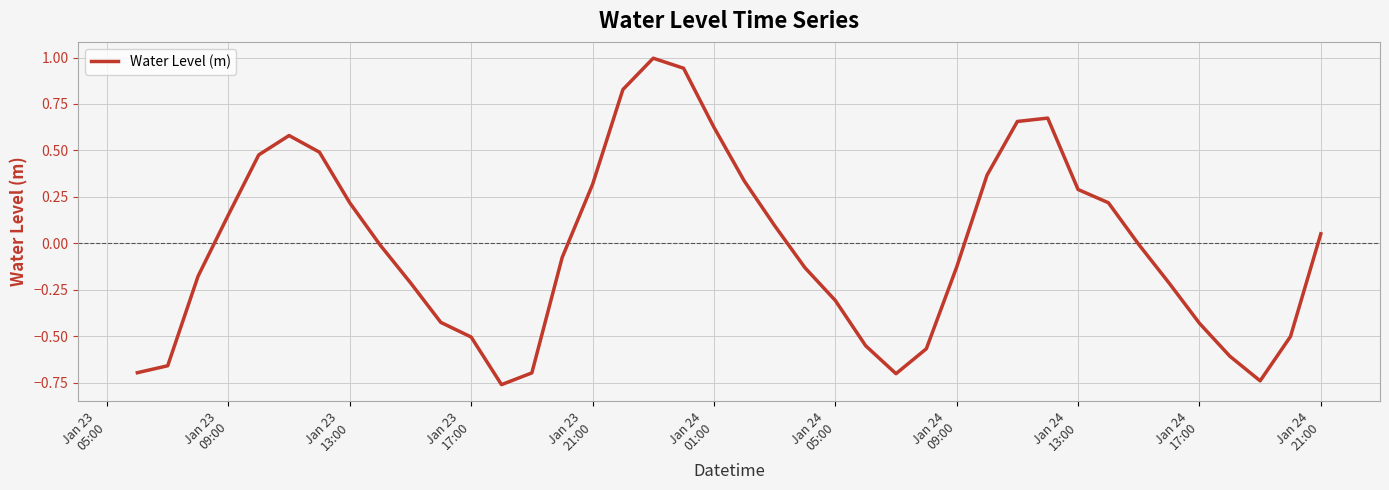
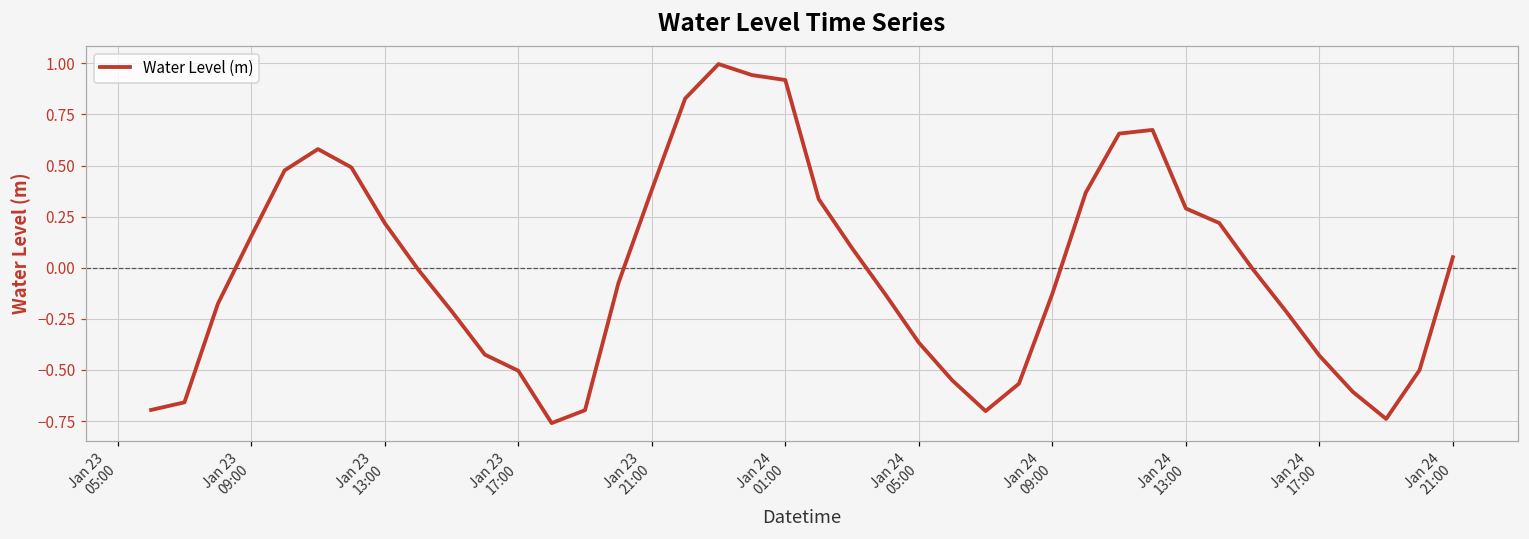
Jan 23 21:00: 0.32 -> 0.38
Jan 24 01:00: 0.62 -> 0.92
Jan 24 05:00: -0.31 -> -0.37
